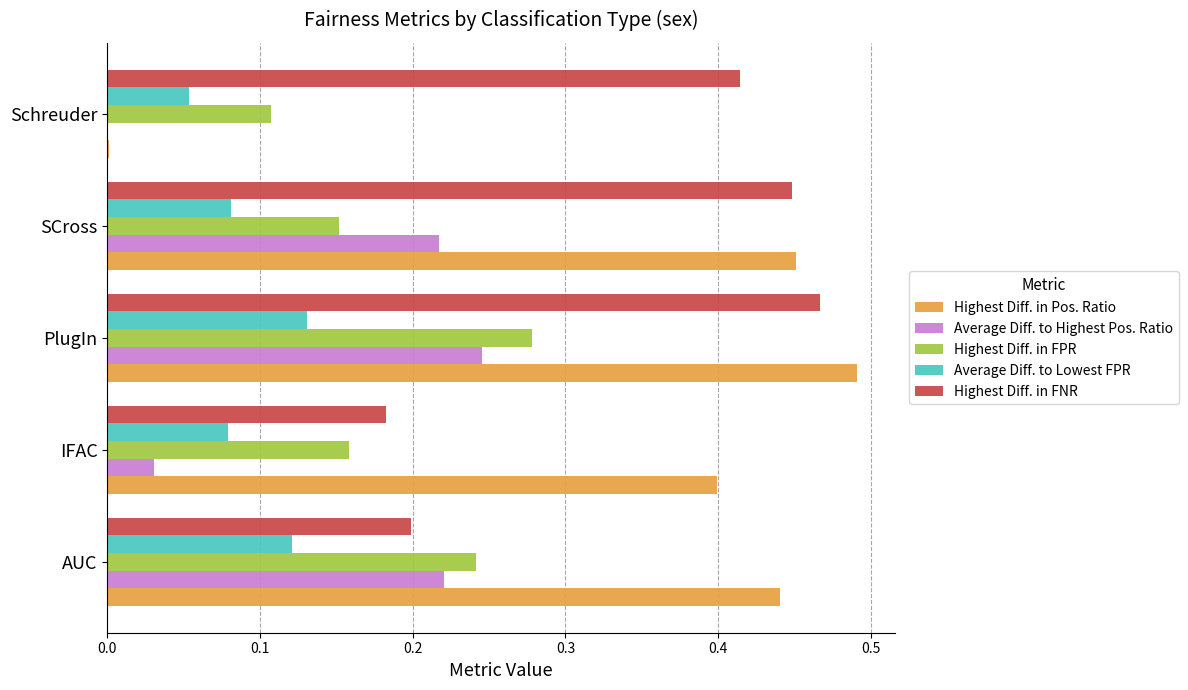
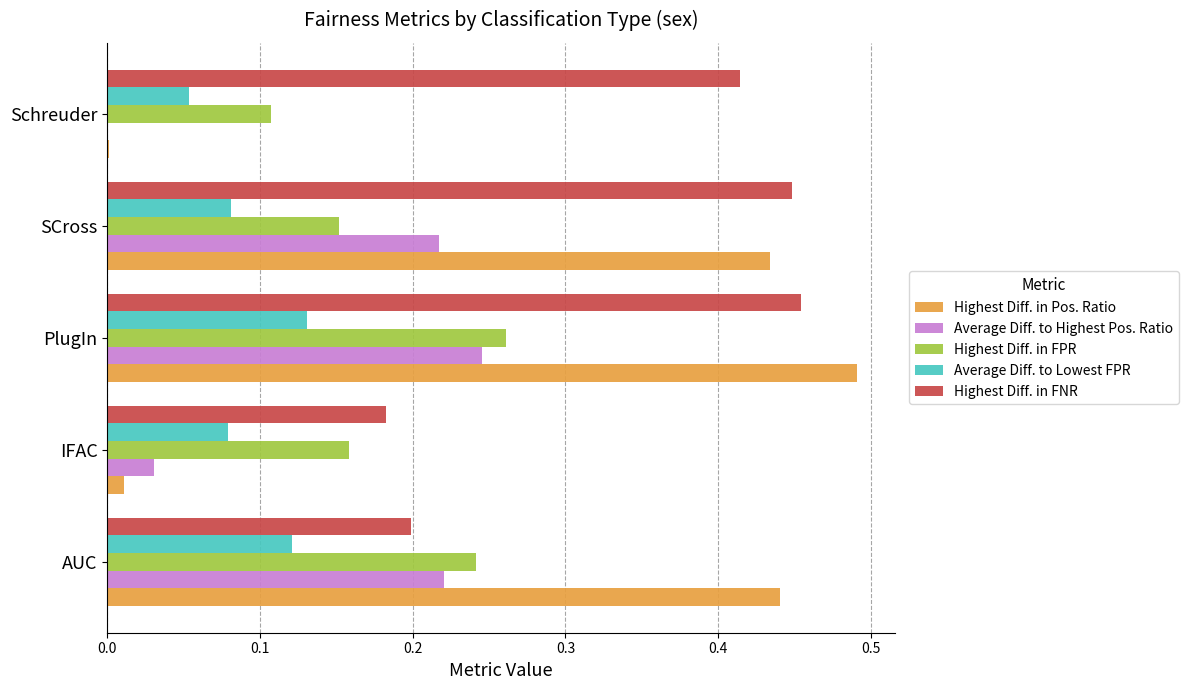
Highest Diff. in Pos. Ratio, SCross: 0.451 -> 0.434
Highest Diff. in FNR, PlugIn: 0.466 -> 0.454
Highest Diff. in FPR, PlugIn: 0.278 -> 0.261
Highest Diff. in Pos. Ratio, IFAC: 0.399 -> 0.011
